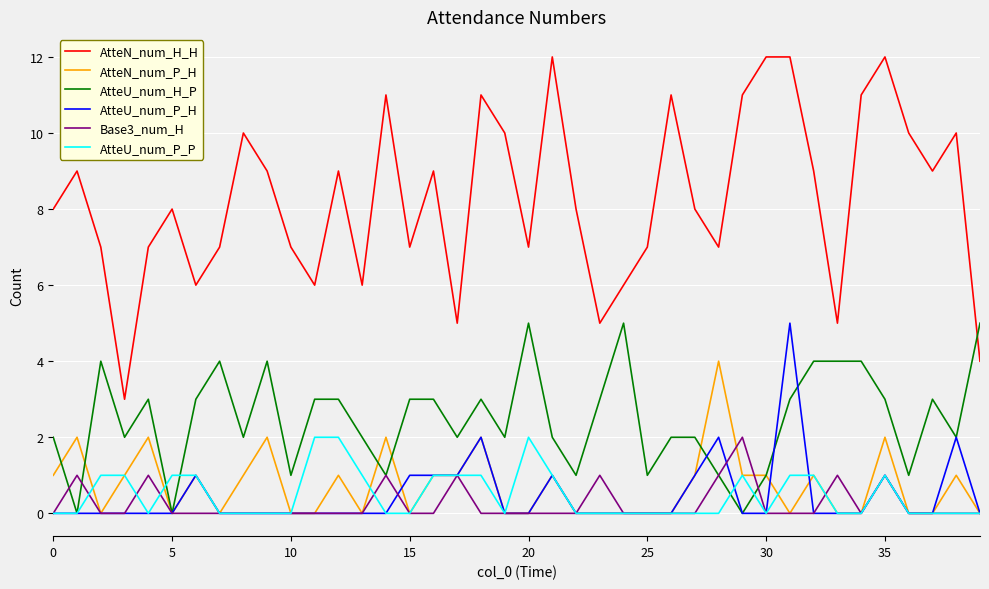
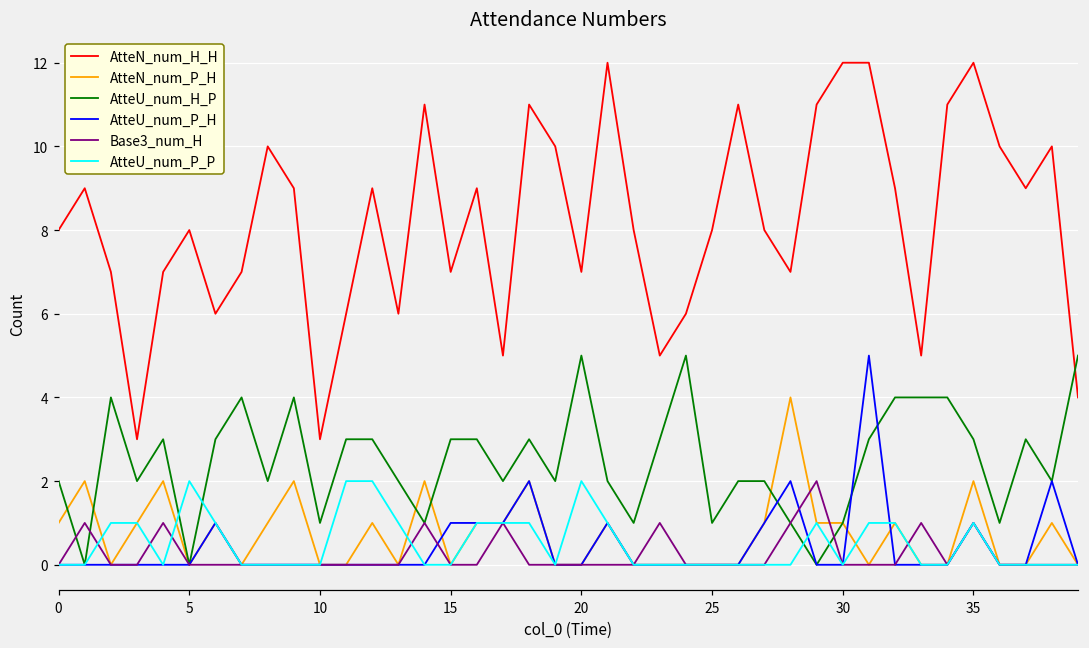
AtteU_num_P_P, 5: 1 -> 2
AtteN_num_H_H, 10: 7 -> 3
AtteN_num_H_H, 25: 7 -> 8
